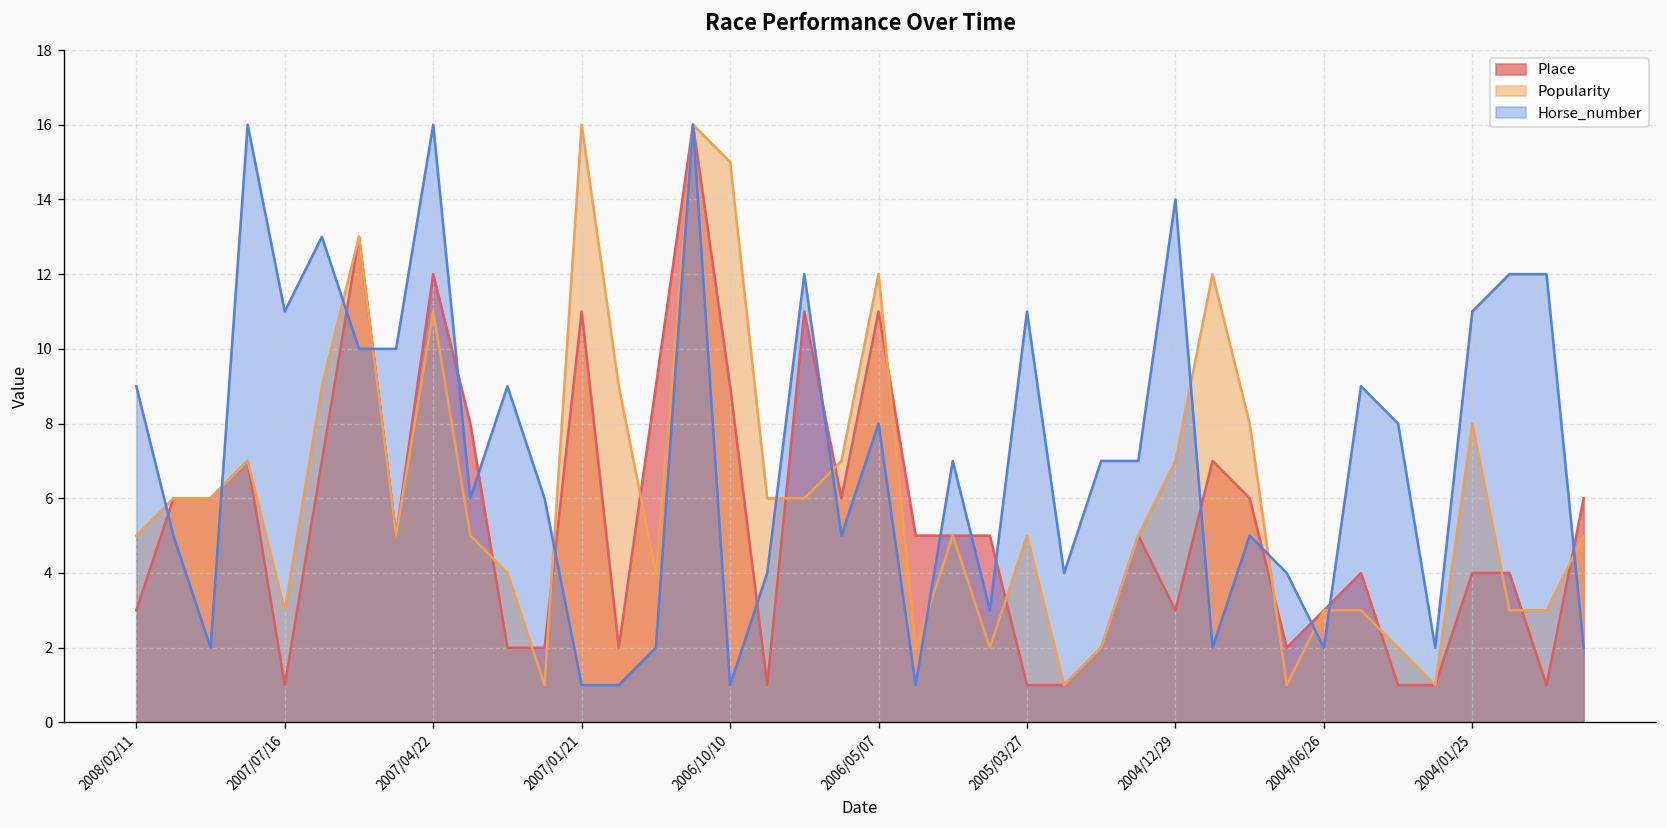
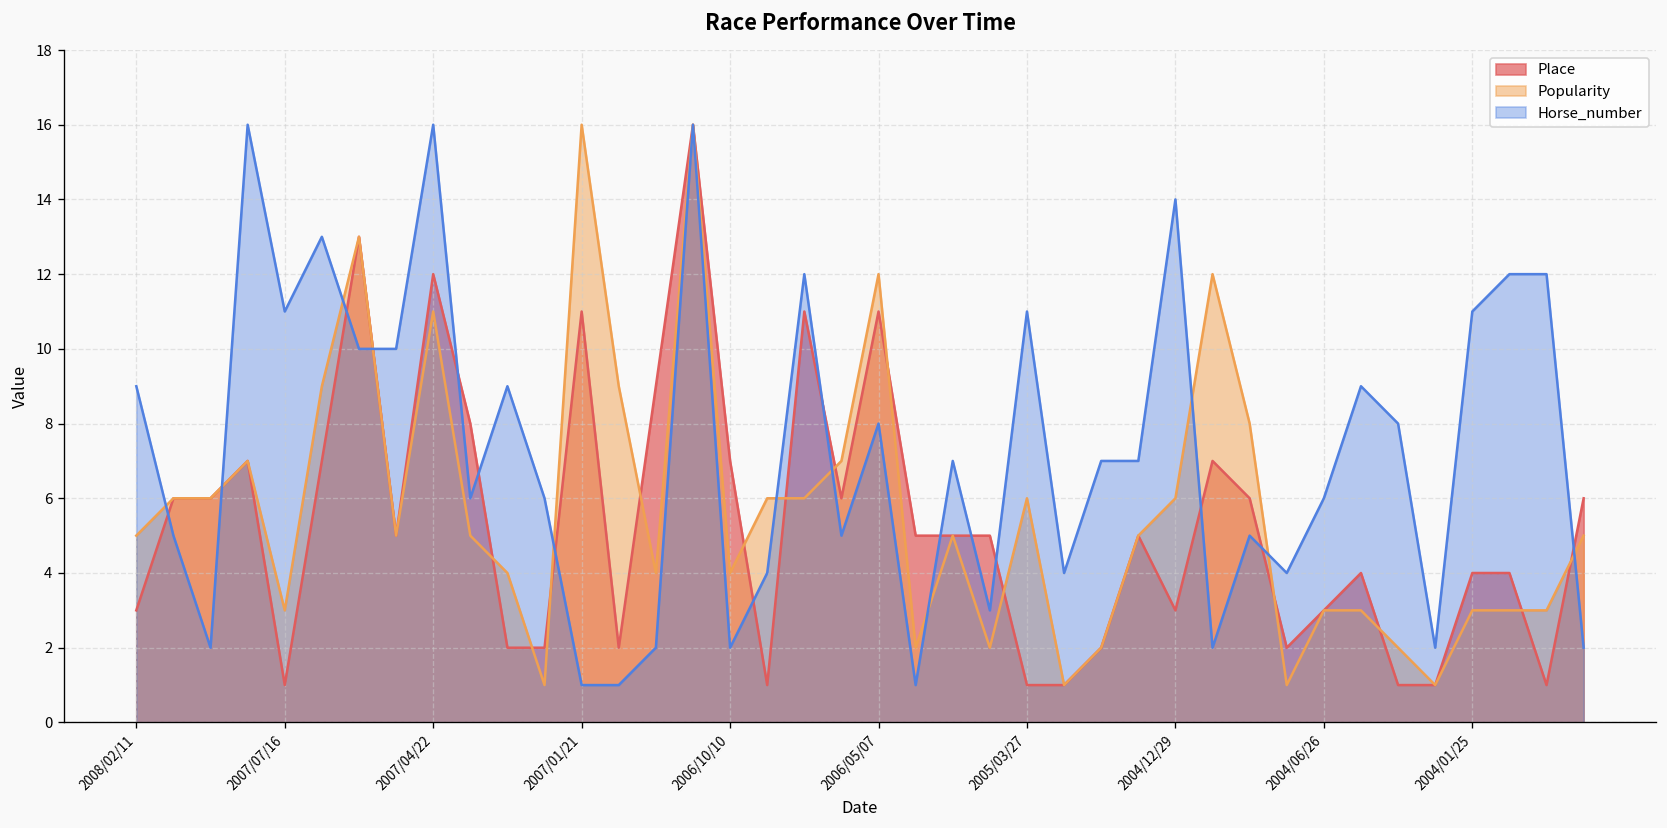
Place, 2006/10/10: 9 -> 7
Popularity, 2006/10/10: 15 -> 4
Horse_number, 2006/10/10: 1 -> 2
Popularity, 2005/03/27: 5 -> 6
Popularity, 2004/12/29: 7 -> 6
Horse_number, 2004/06/26: 2 -> 6
Popularity, 2004/01/25: 8 -> 3
